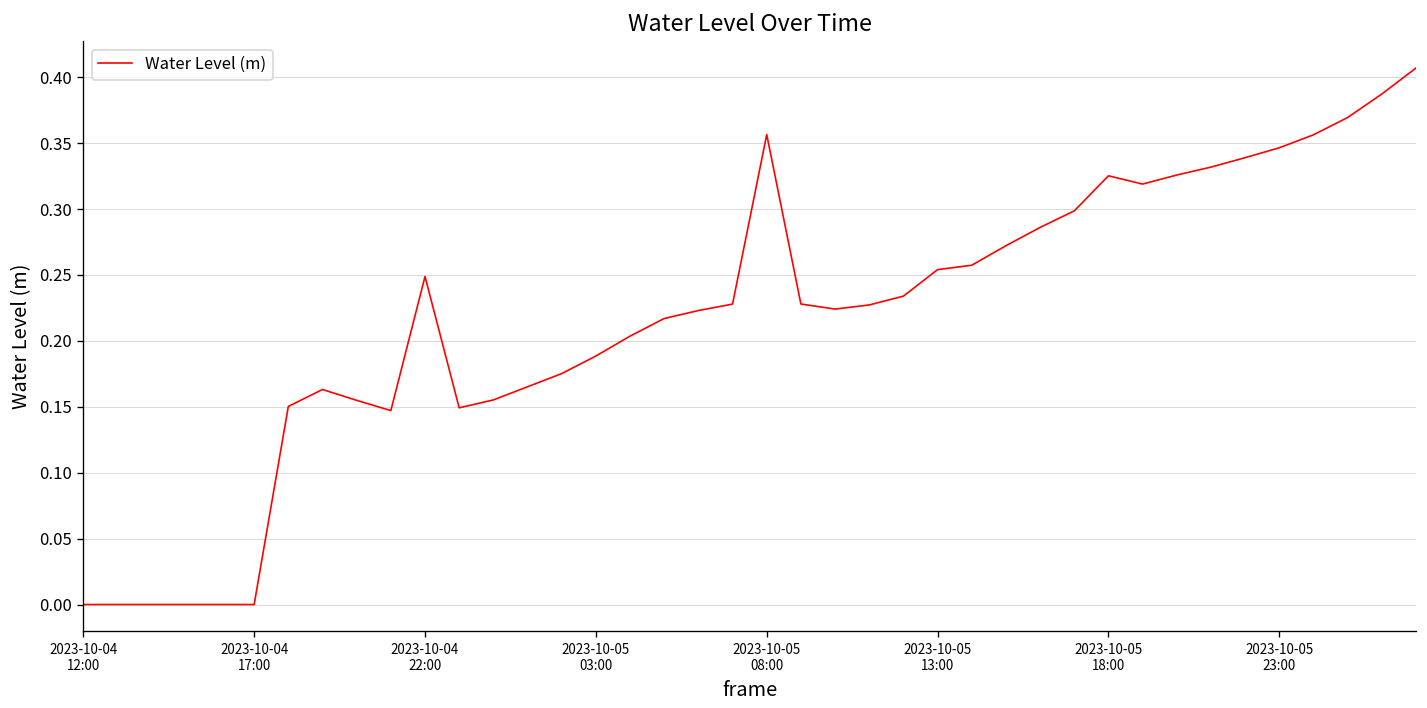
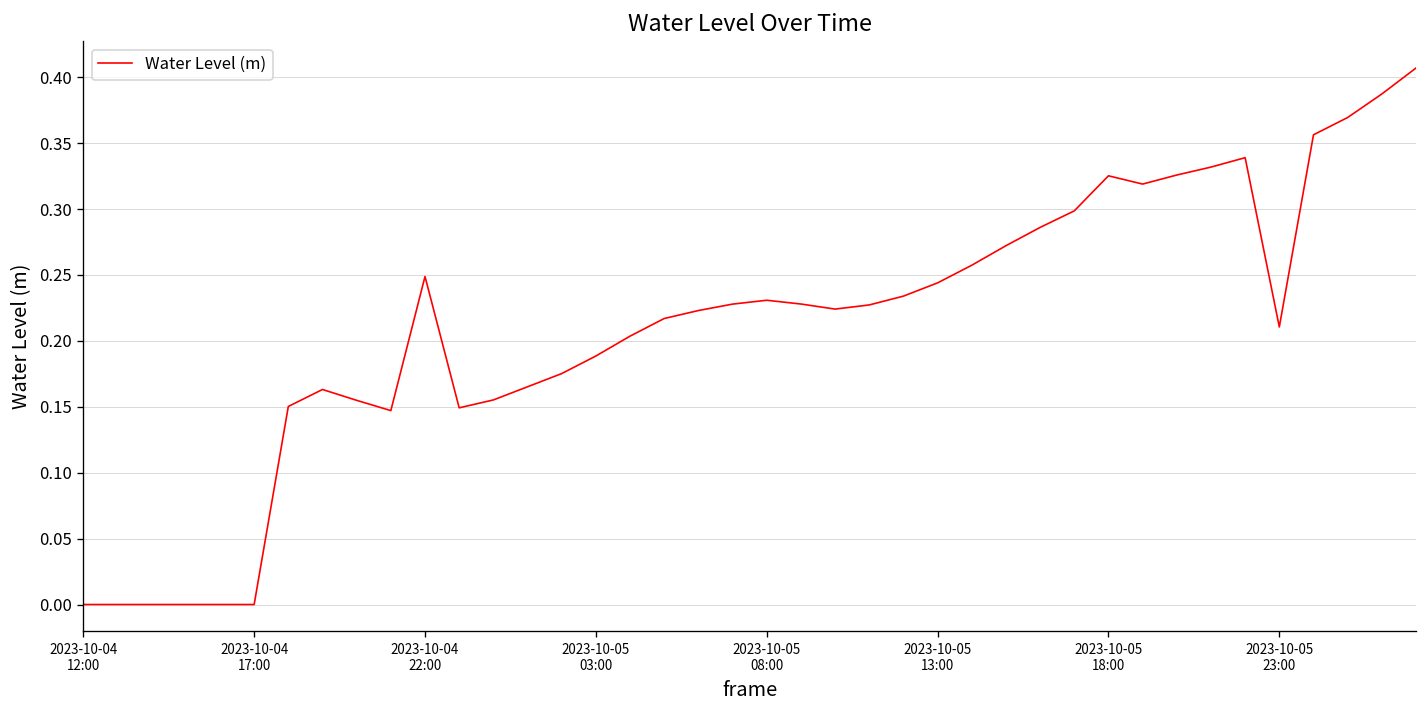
2023-10-05 08:00: 0.356 -> 0.231
2023-10-05 13:00: 0.254 -> 0.244
2023-10-05 23:00: 0.346 -> 0.211
